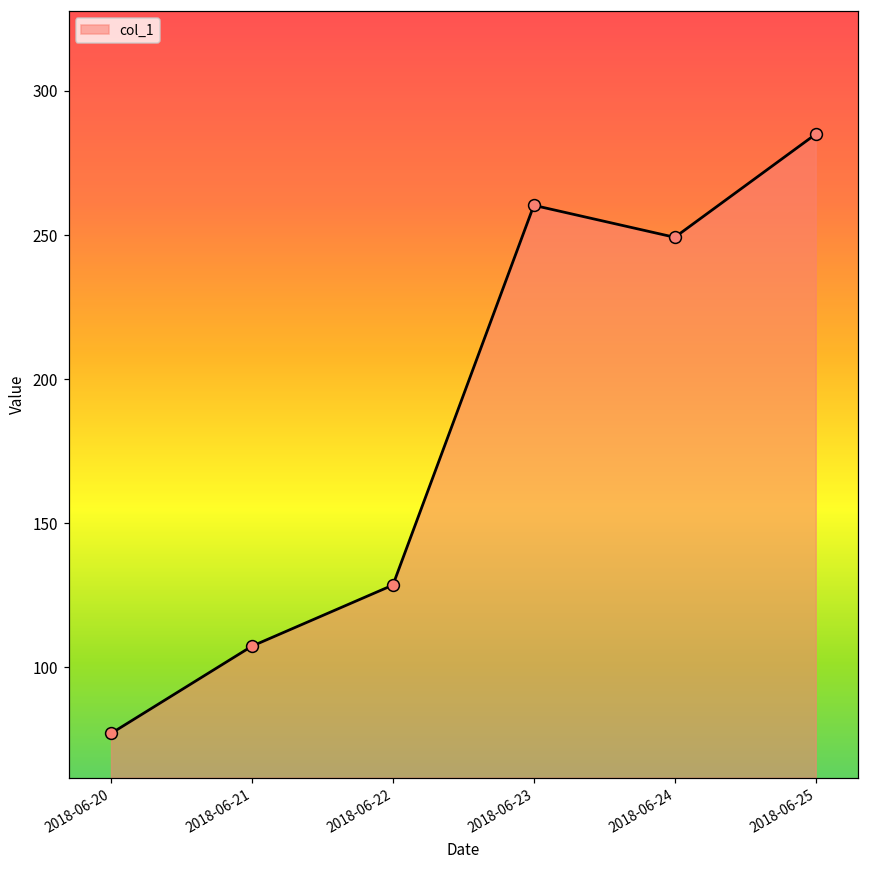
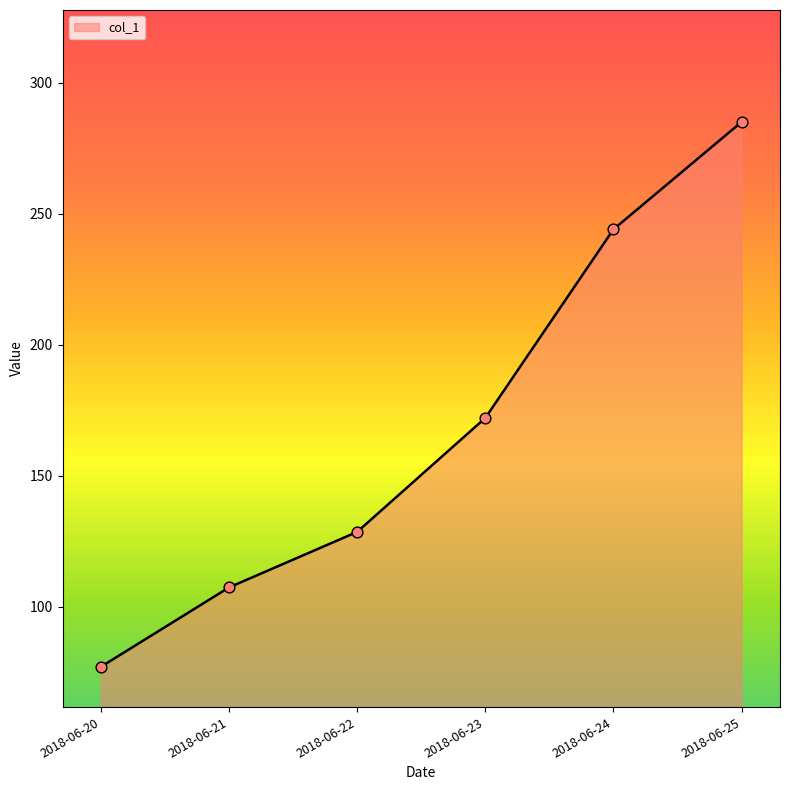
2018-06-23: 260 -> 172
2018-06-24: 249 -> 244
